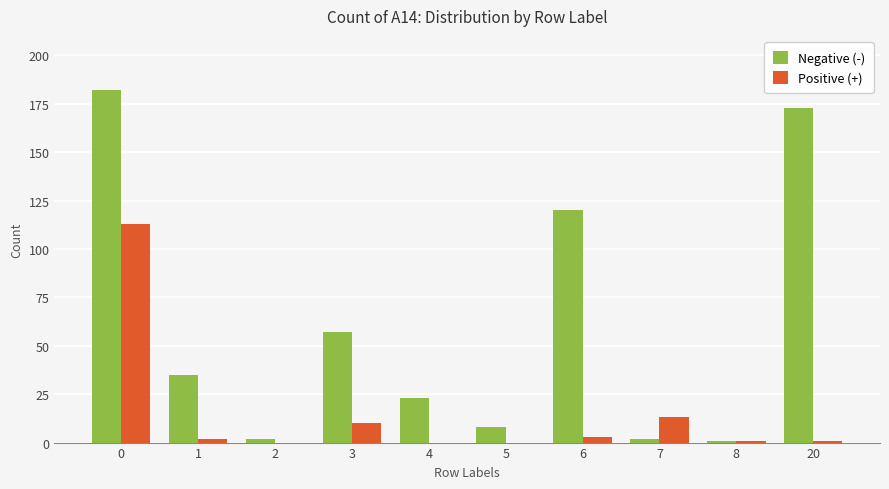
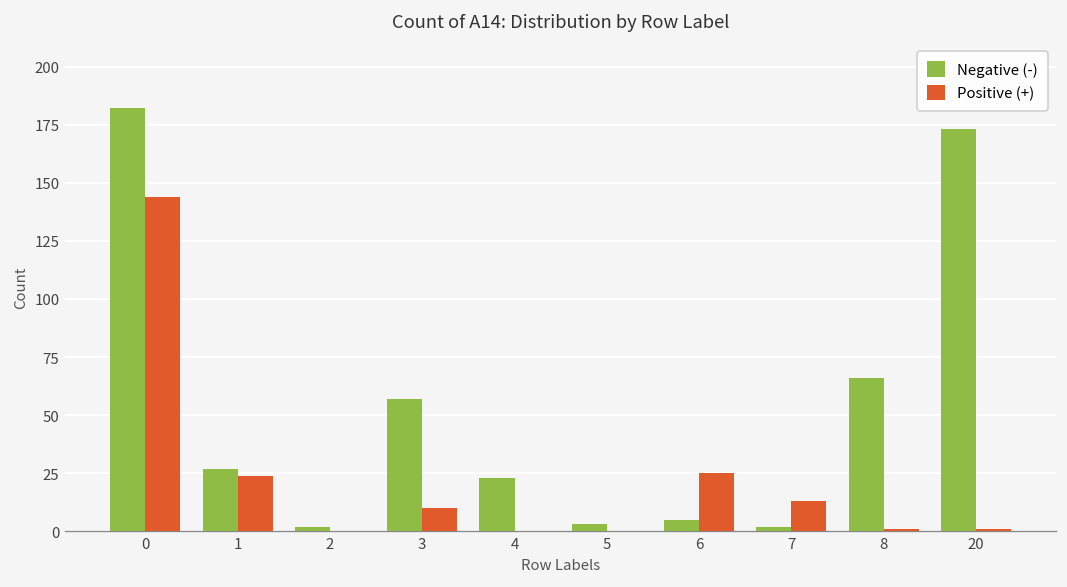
Positive (+), 0: 113 -> 144
Negative (-), 1: 35 -> 27
Positive (+), 1: 2 -> 24
Negative (-), 5: 8 -> 3
Negative (-), 6: 120 -> 5
Positive (+), 6: 3 -> 25
Negative (-), 8: 1 -> 66
